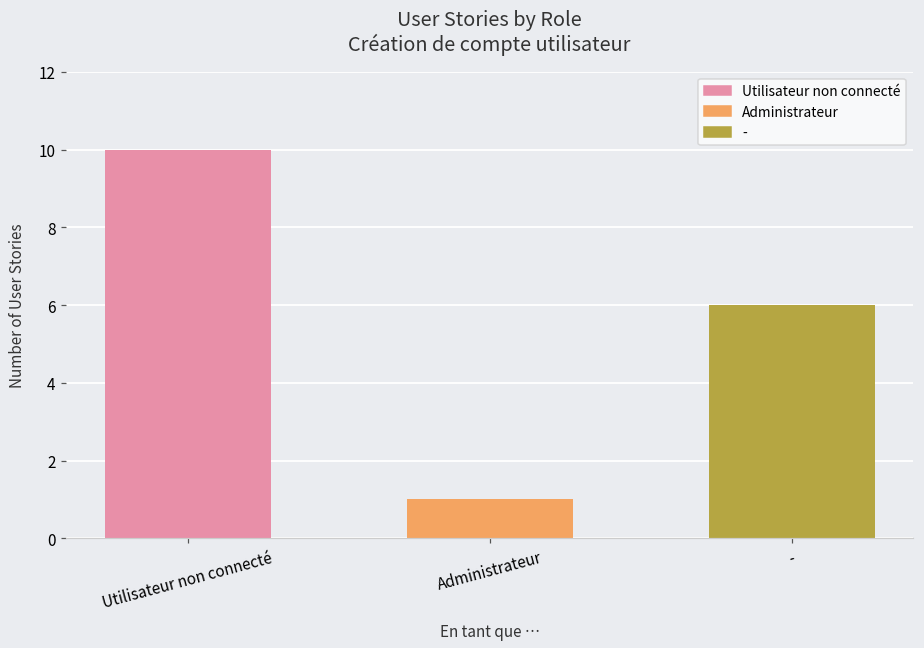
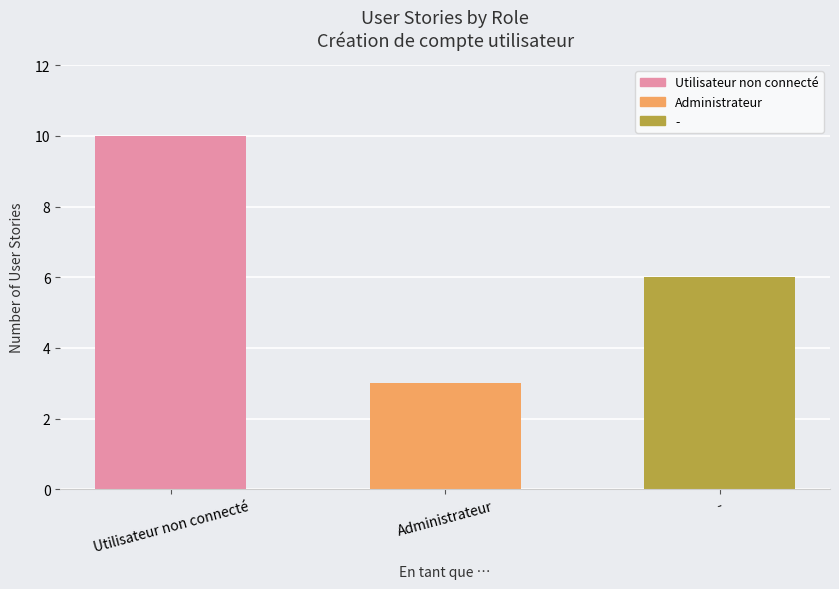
Administrateur: 1 -> 3
